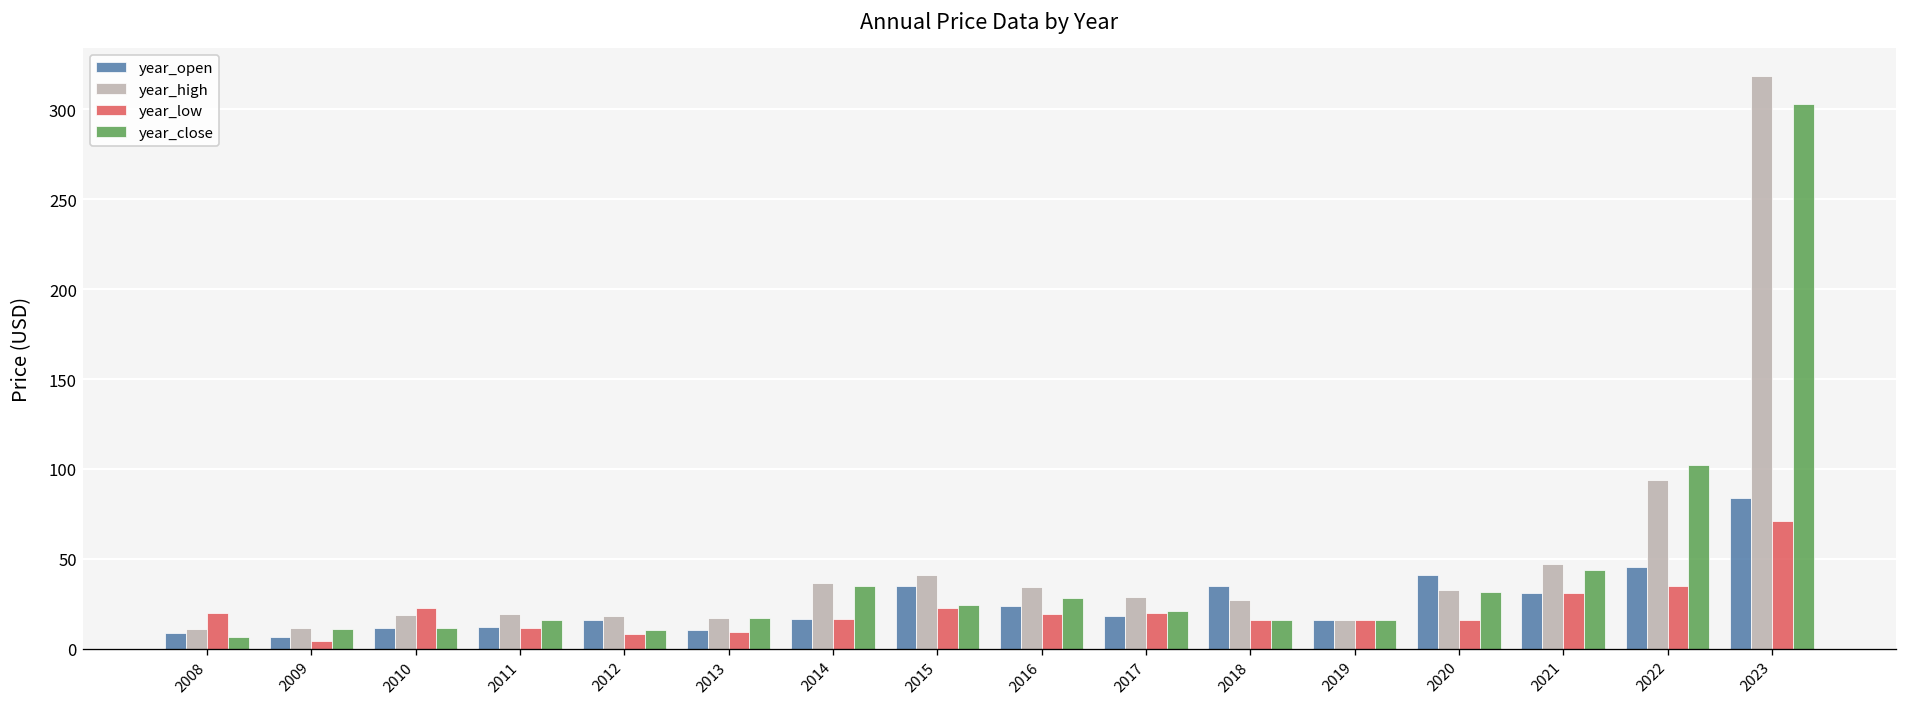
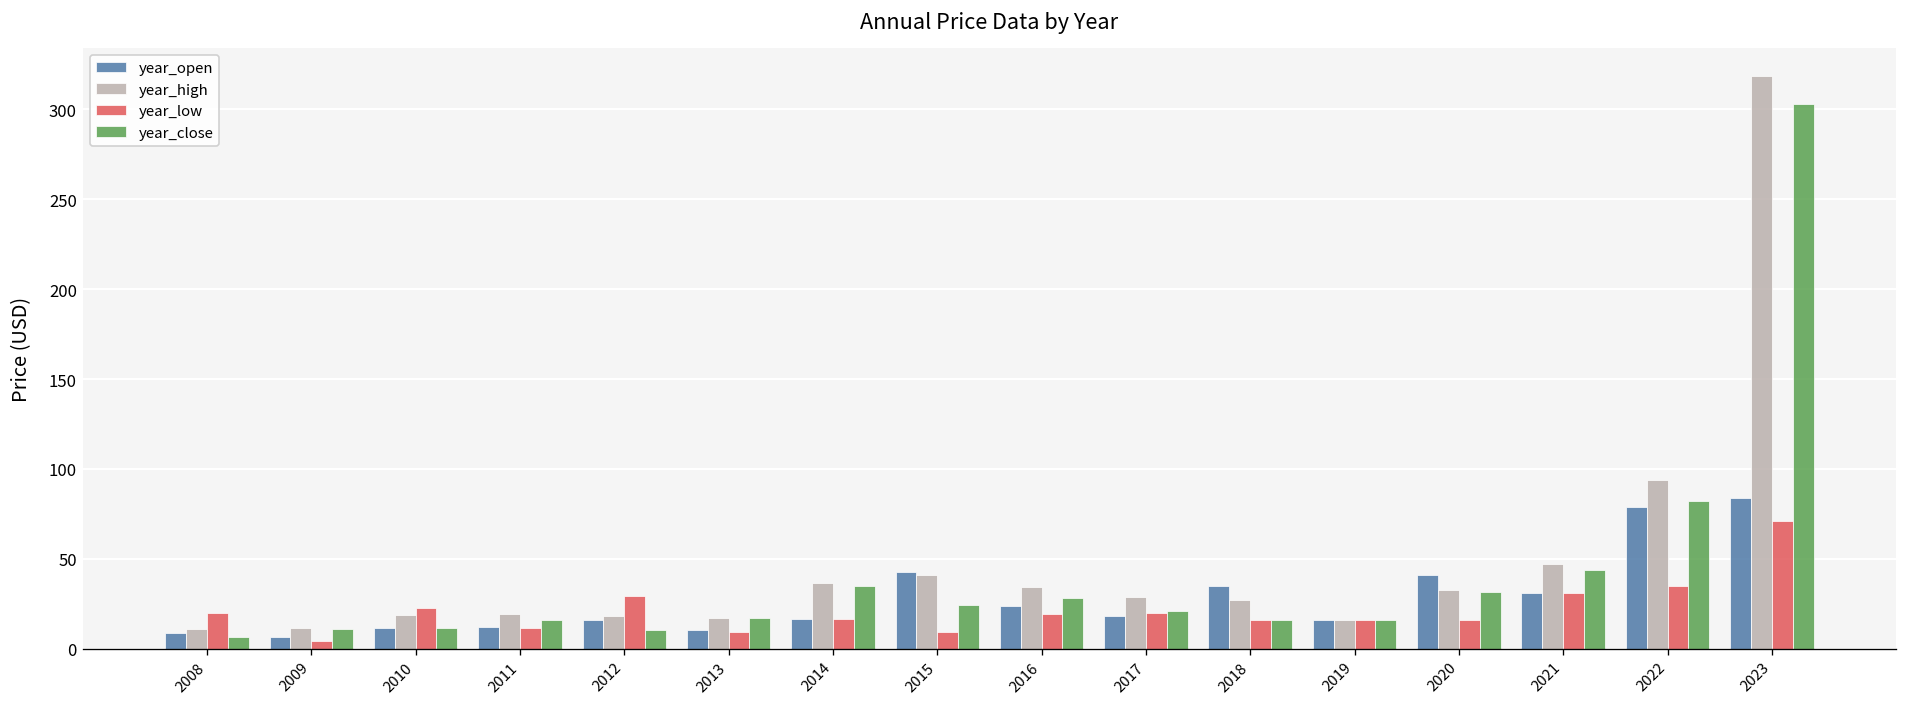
year_low, 2012: 8 -> 30
year_open, 2015: 35 -> 42
year_low, 2015: 22 -> 9
year_open, 2022: 46 -> 79
year_close, 2022: 102 -> 82
